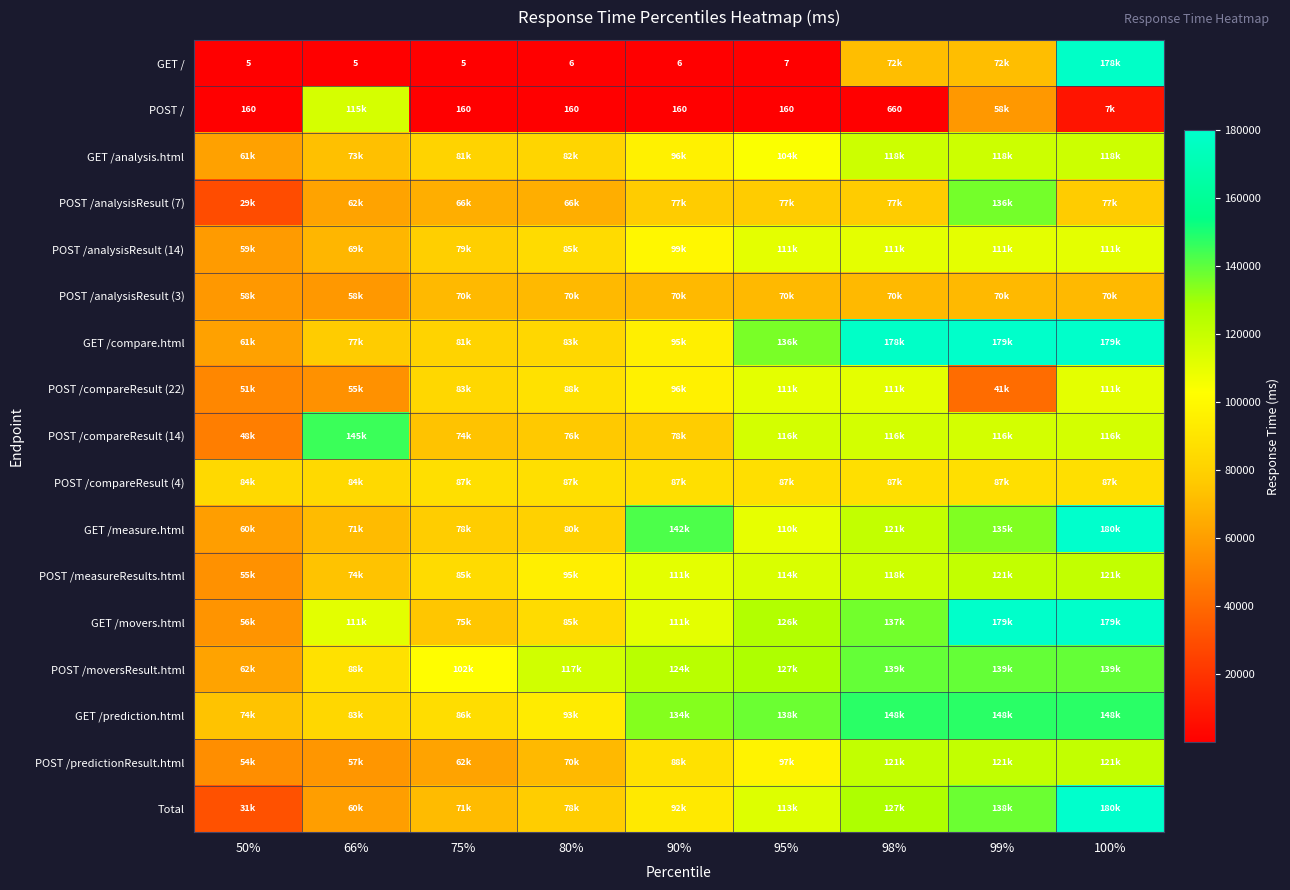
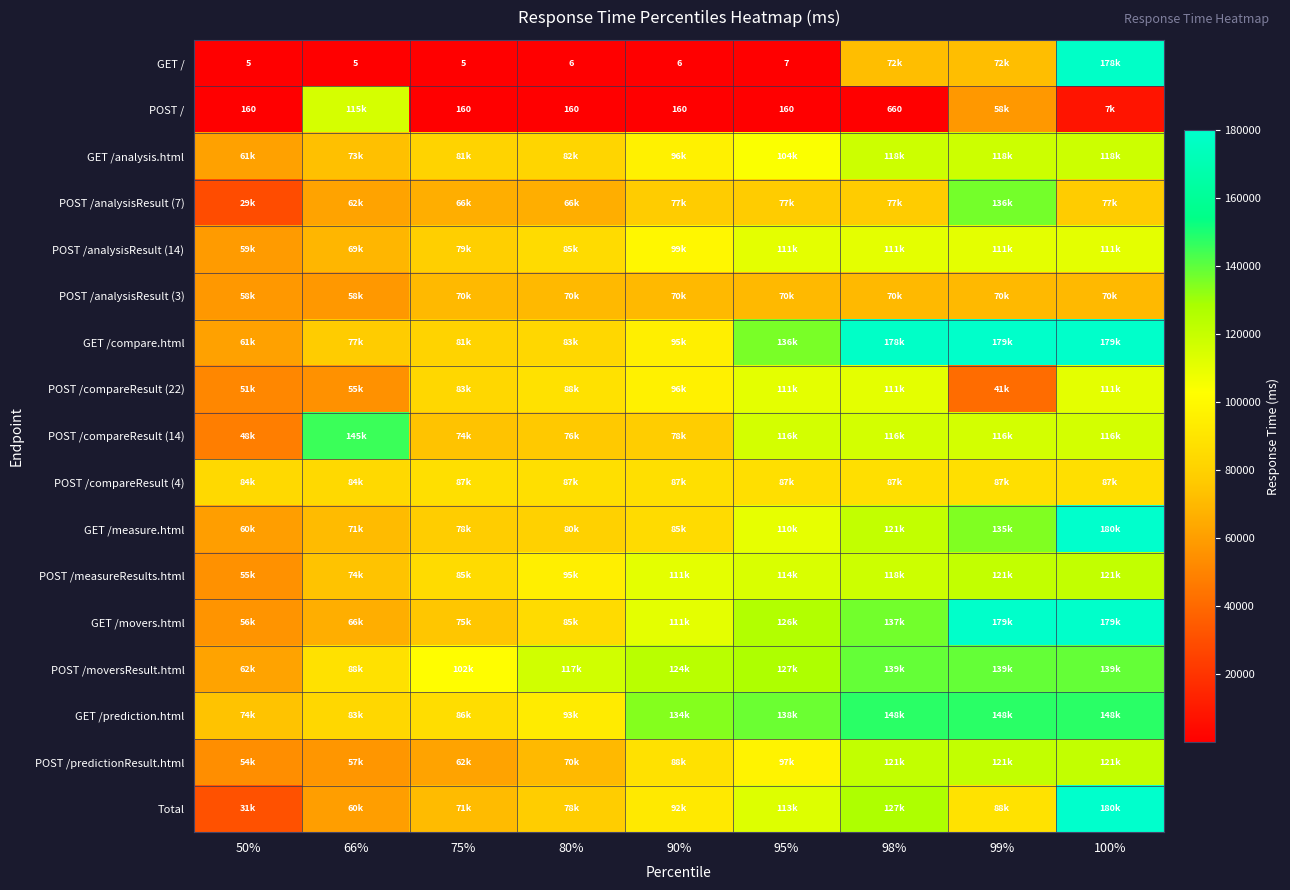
GET /measure.html, 90%: 142k -> 85k
GET /movers.html, 66%: 111k -> 66k
Total, 99%: 138k -> 88k
